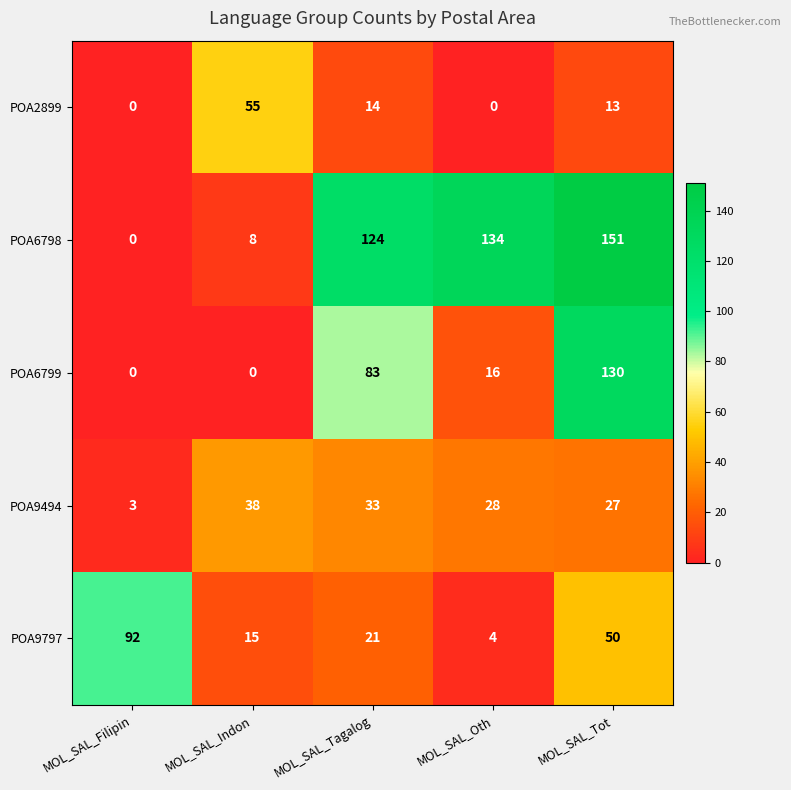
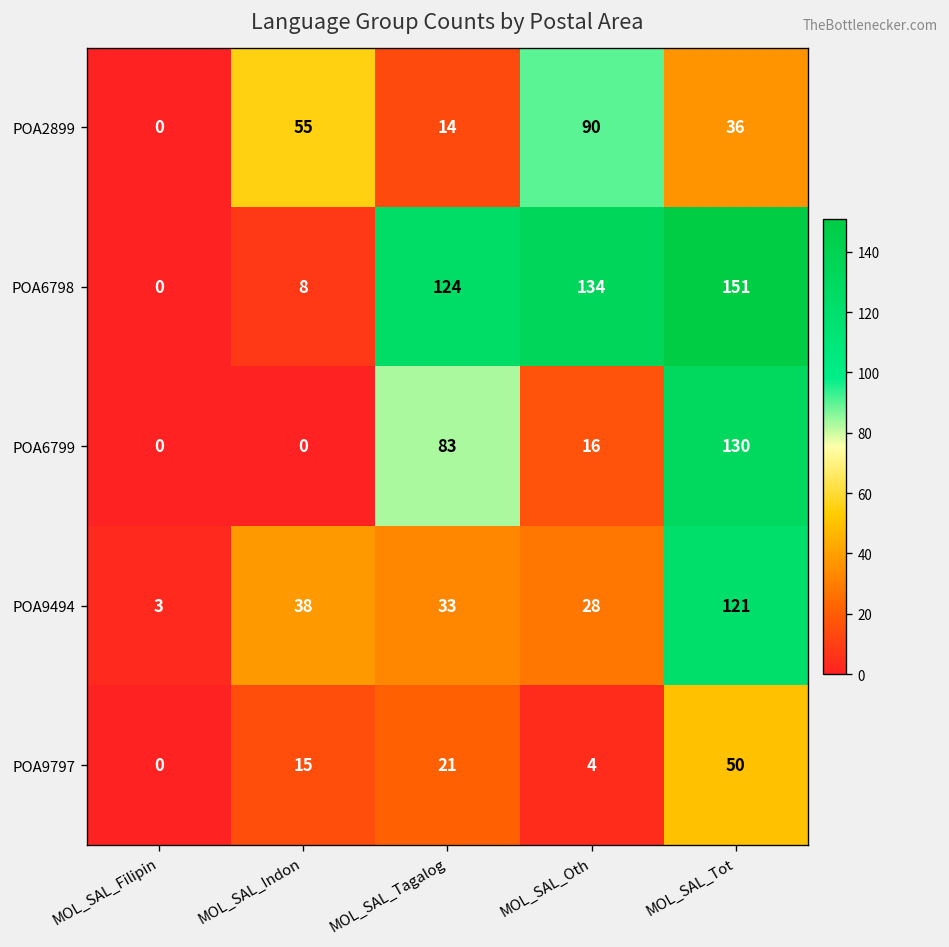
POA2899, MOL_SAL_Oth: 0 -> 90
POA2899, MOL_SAL_Tot: 13 -> 36
POA9494, MOL_SAL_Tot: 27 -> 121
POA9797, MOL_SAL_Filipin: 92 -> 0
